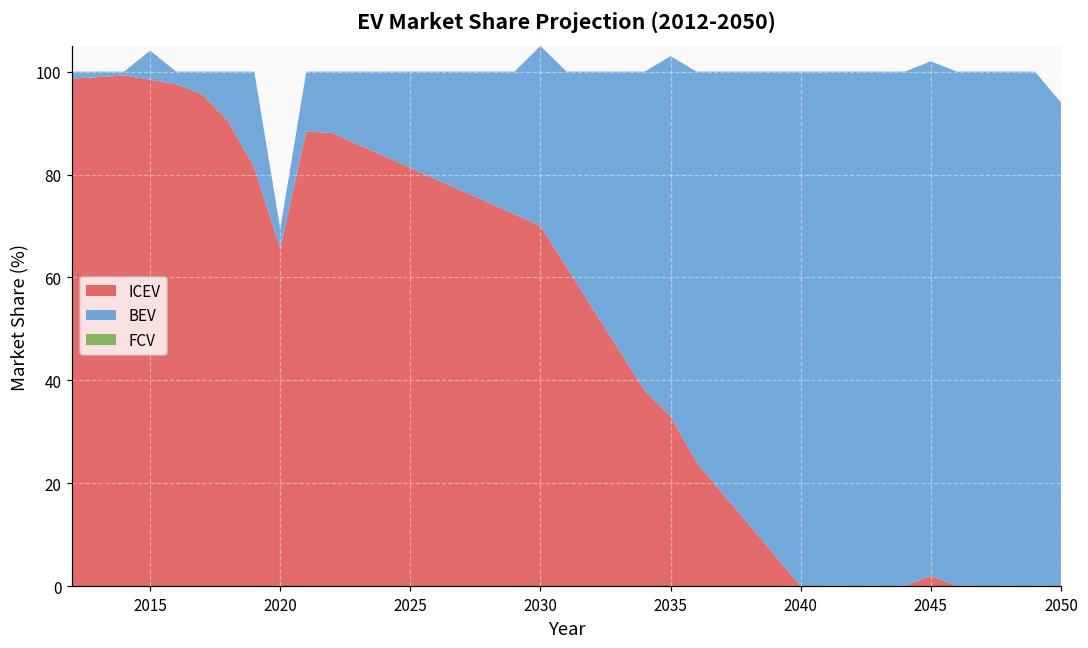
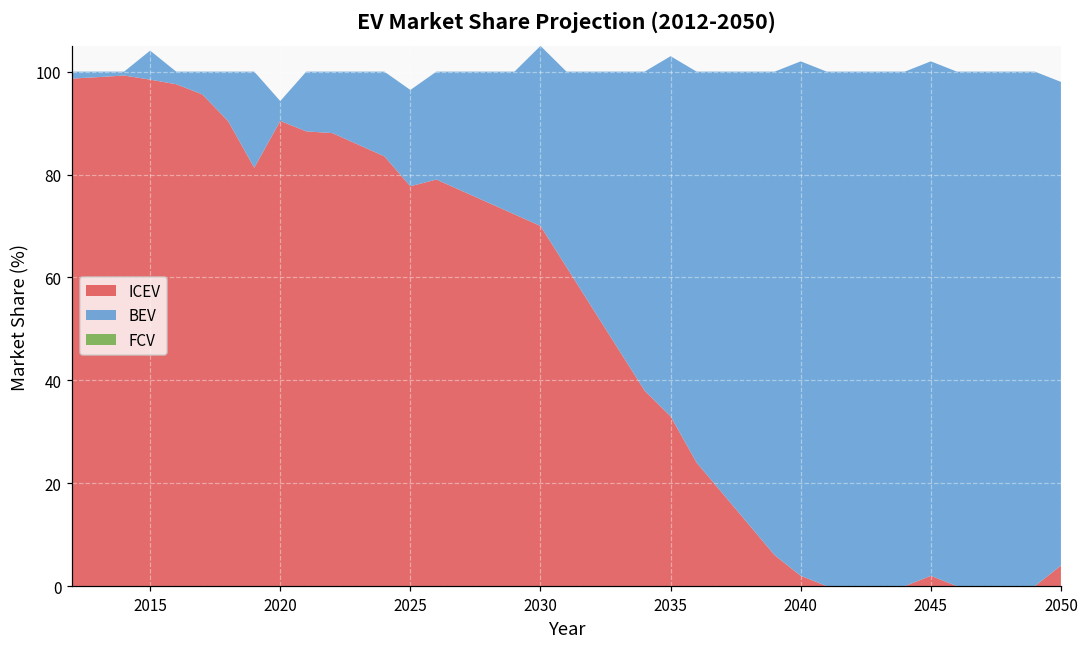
ICEV, 2020: 66 -> 90
ICEV, 2025: 81 -> 78
ICEV, 2040: 0 -> 2
ICEV, 2050: 0 -> 4
